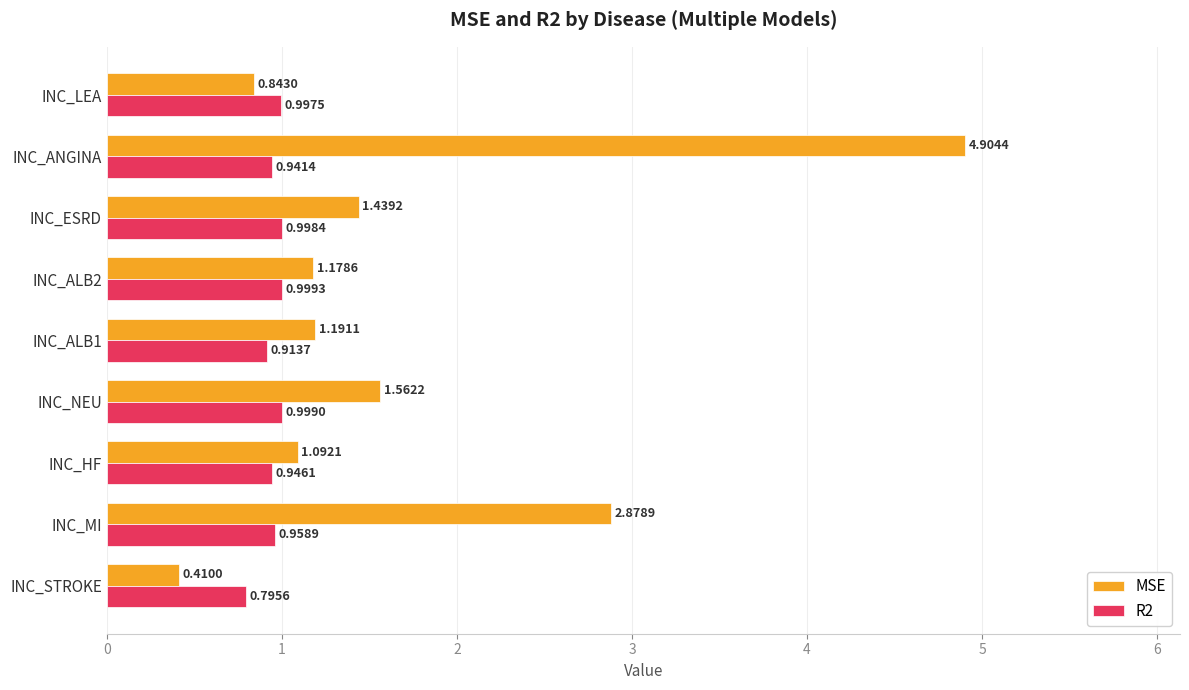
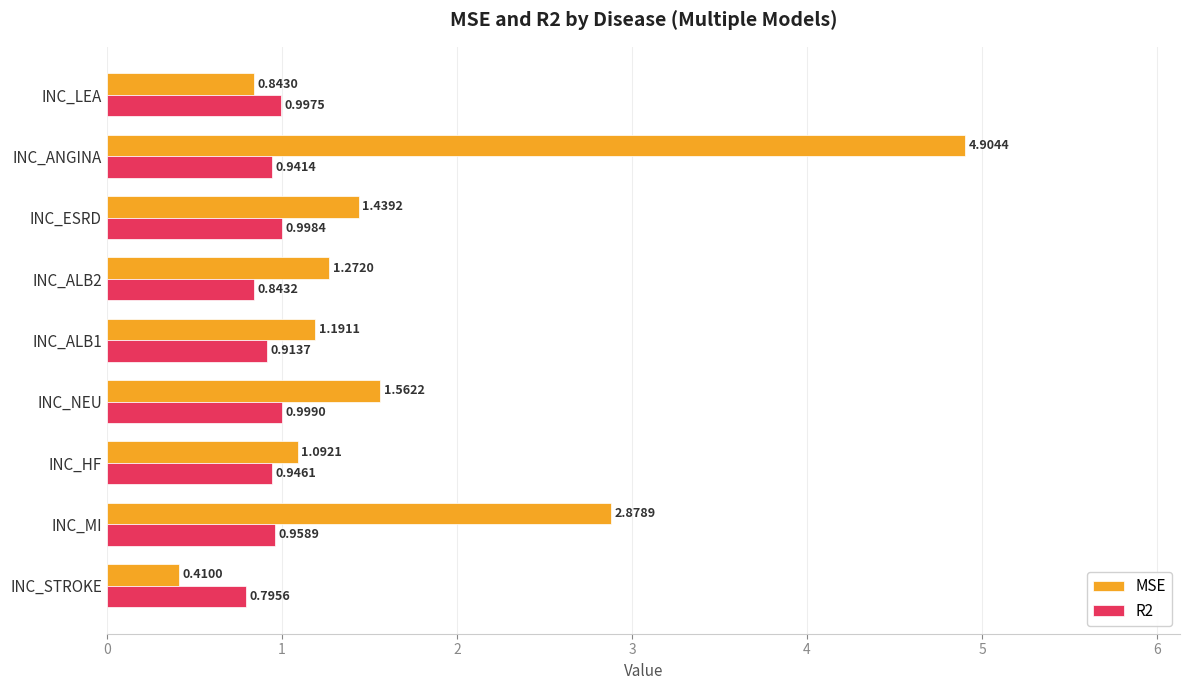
MSE, INC_ALB2: 1.1786 -> 1.2720
R2, INC_ALB2: 0.9993 -> 0.8432
